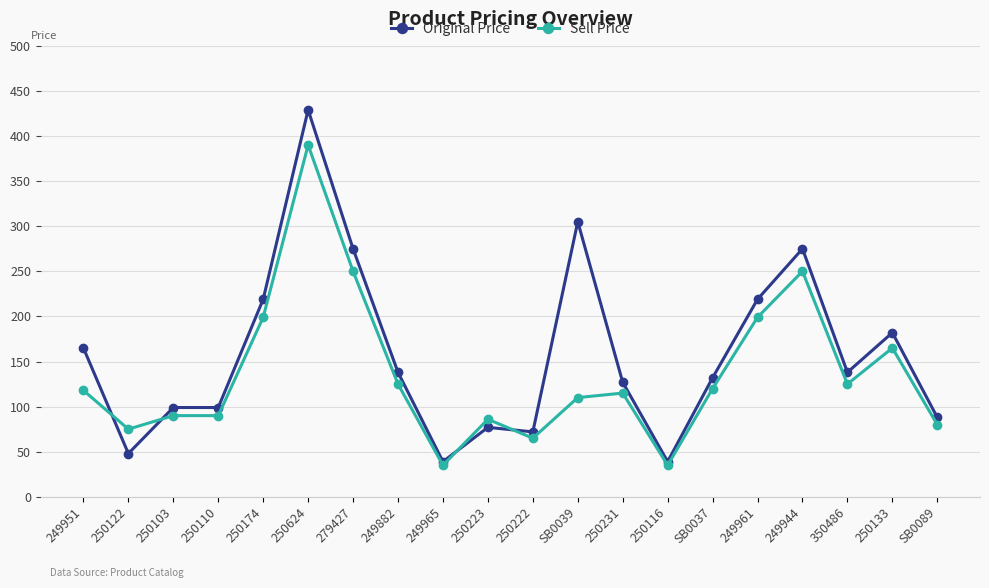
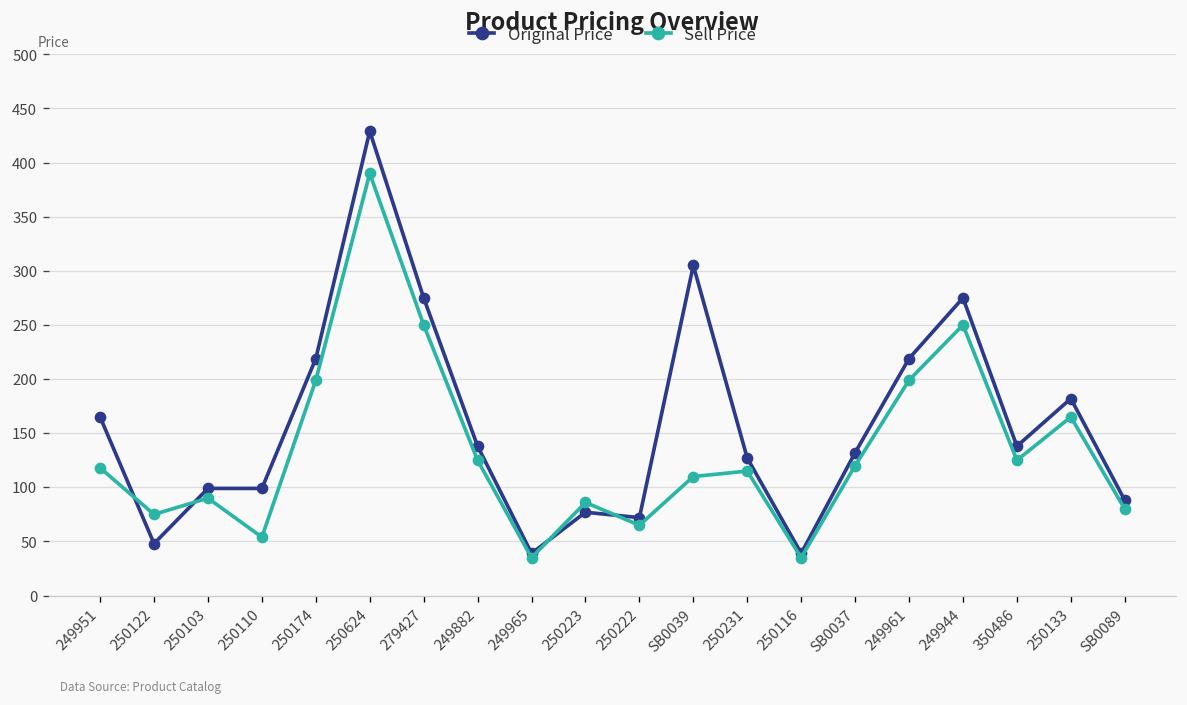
Sell Price, 250110: 90 -> 50
